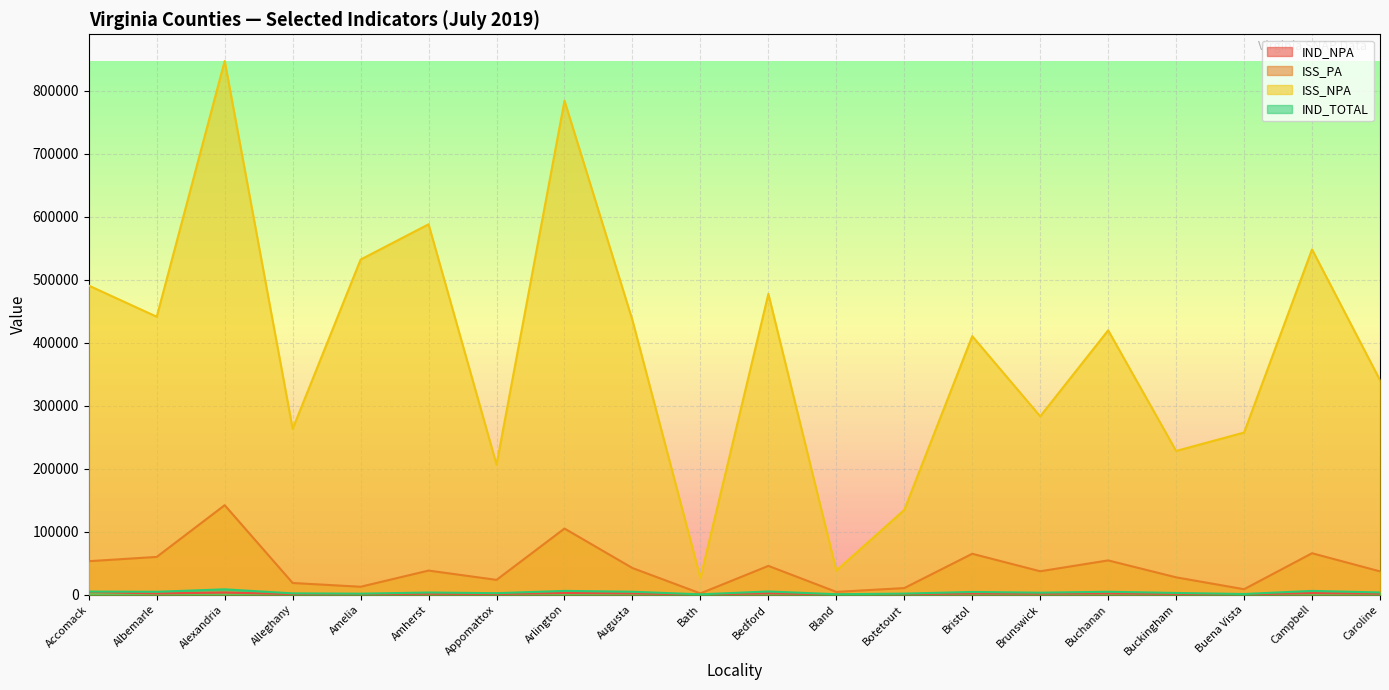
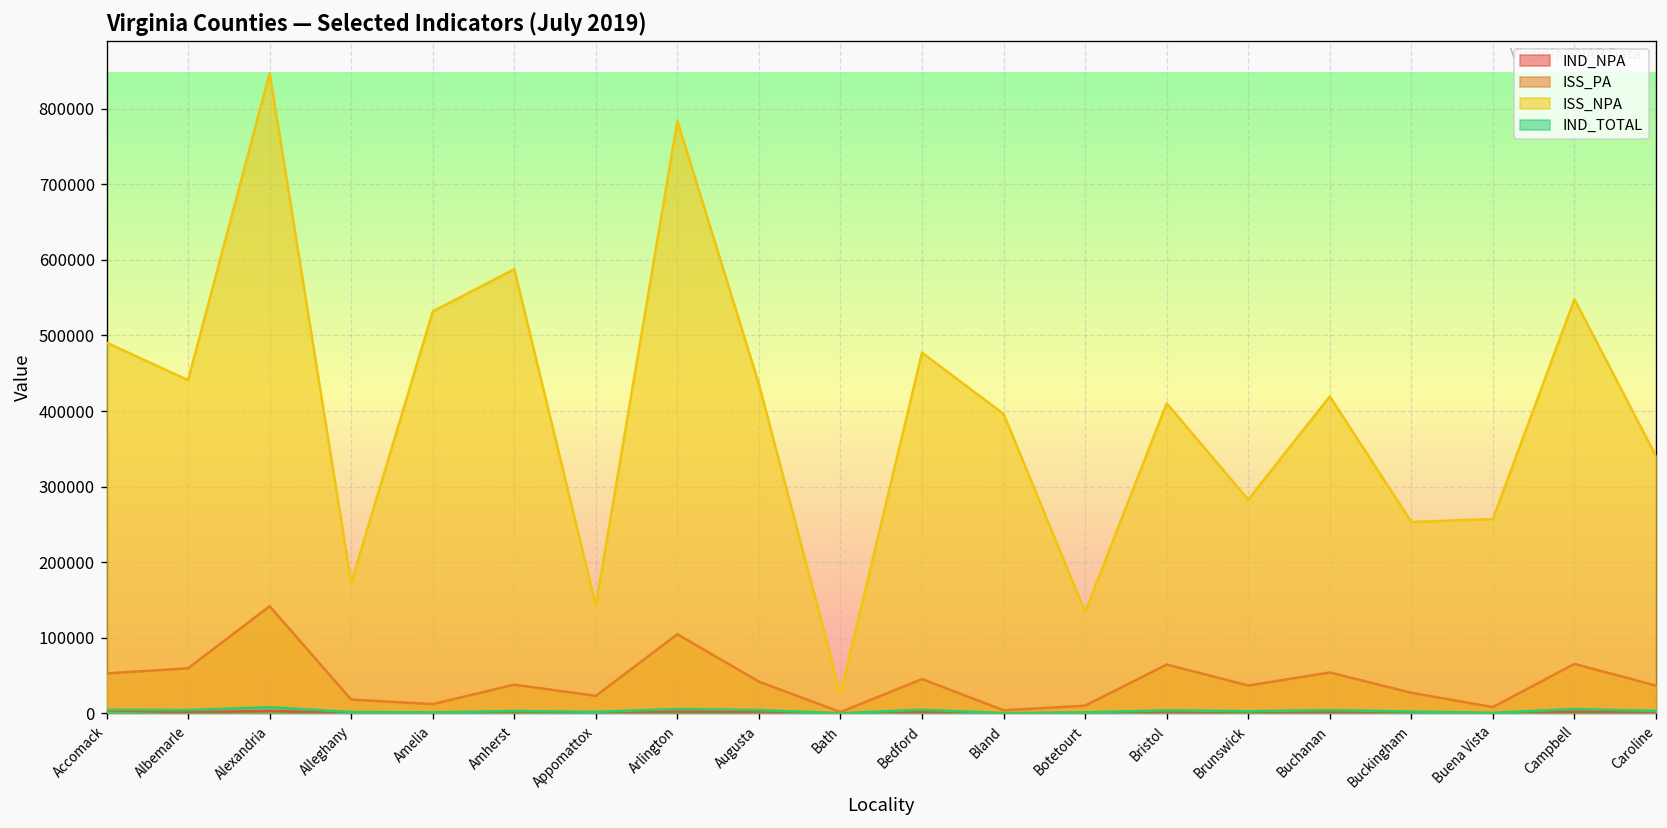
ISS_NPA, Alleghany: 260000 -> 170000
ISS_NPA, Appomattox: 210000 -> 140000
ISS_NPA, Bland: 40000 -> 400000
ISS_NPA, Buckingham: 230000 -> 250000
